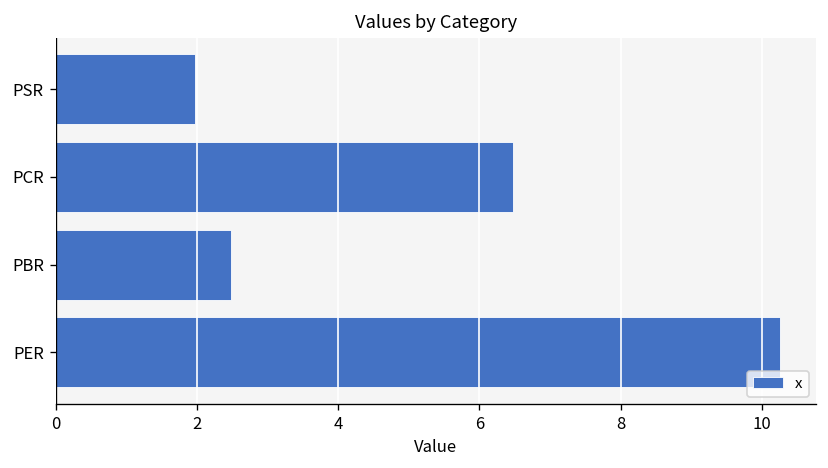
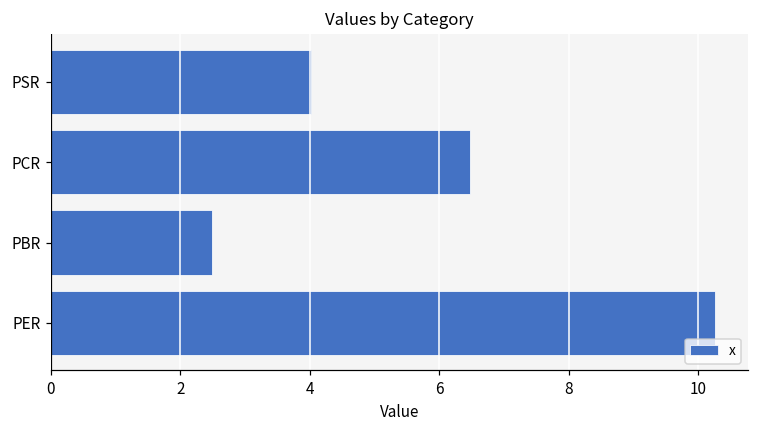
PSR: 2.0 -> 4.0
